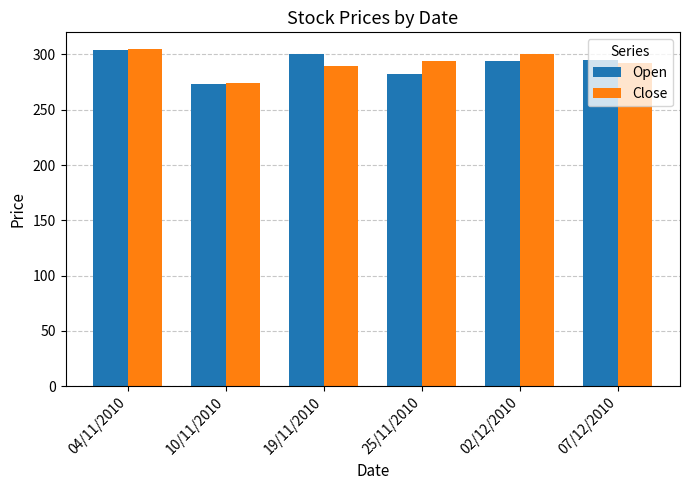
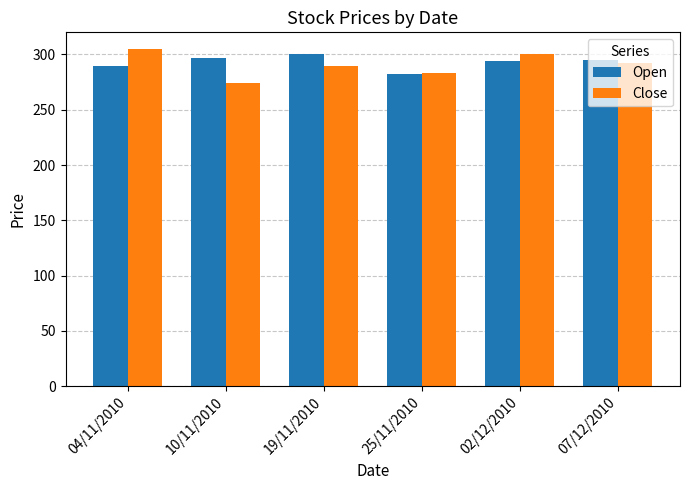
Open, 04/11/2010: 304 -> 289
Open, 10/11/2010: 274 -> 297
Close, 25/11/2010: 294 -> 283
